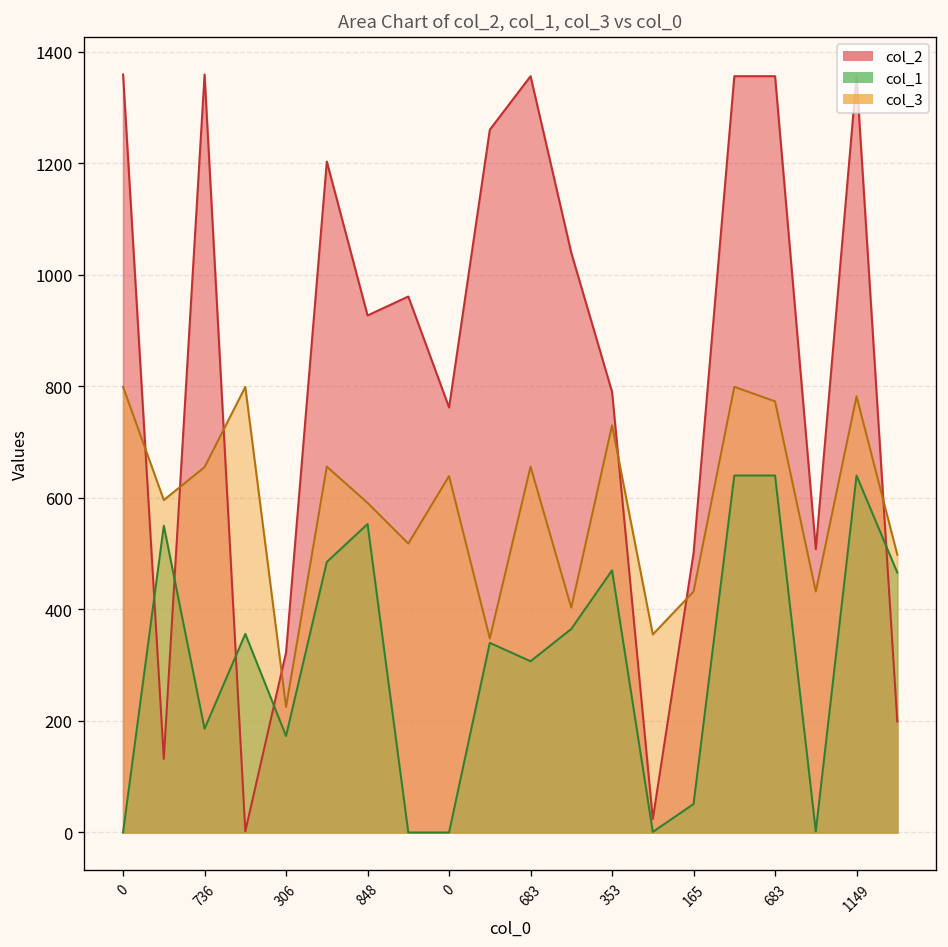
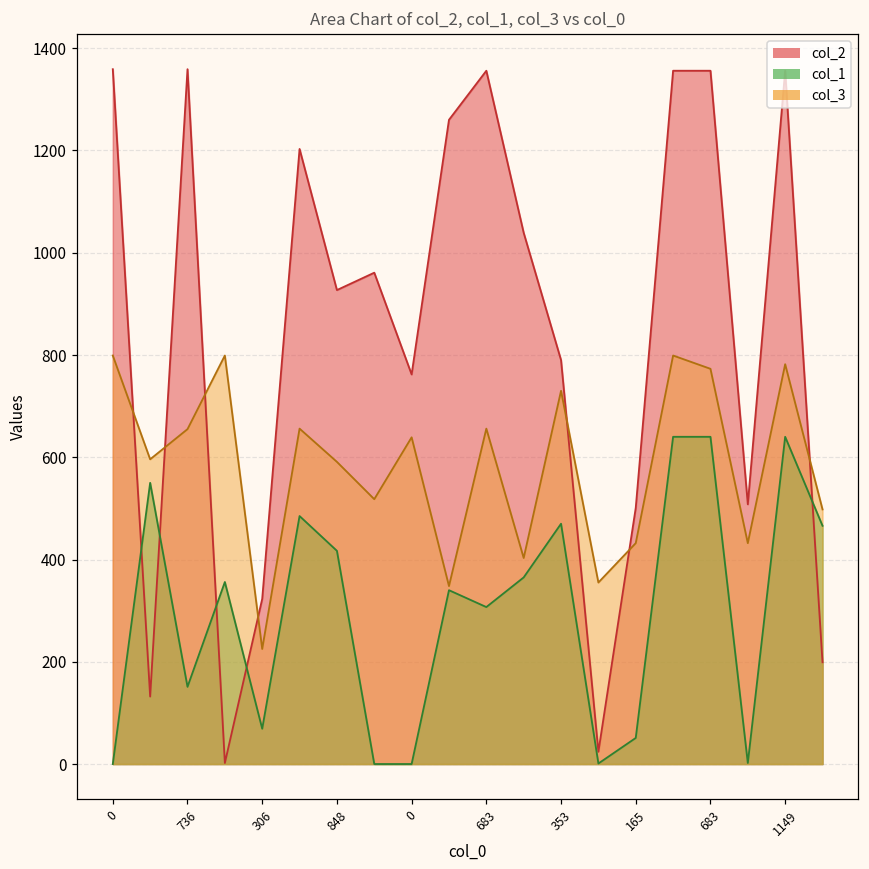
col_1, 736: 190 -> 150
col_1, 306: 170 -> 70
col_1, 848: 550 -> 420
